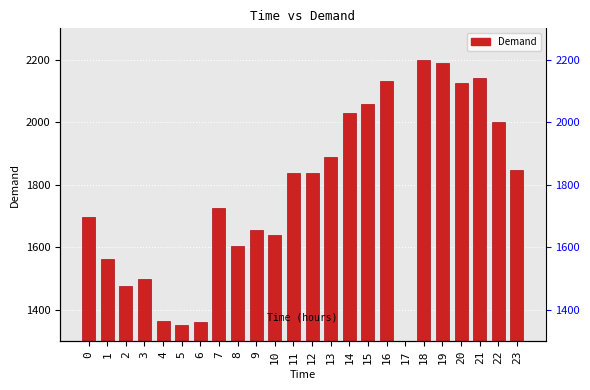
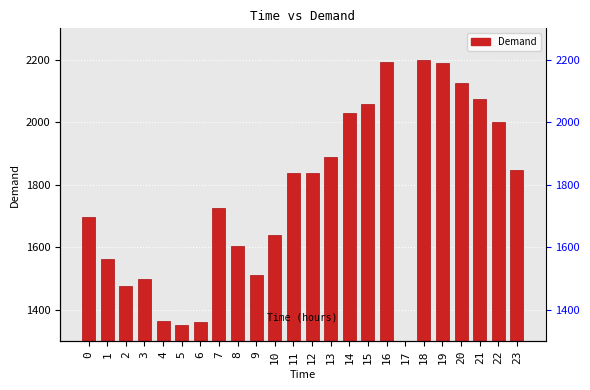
9: 1660 -> 1510
16: 2130 -> 2190
21: 2140 -> 2070
